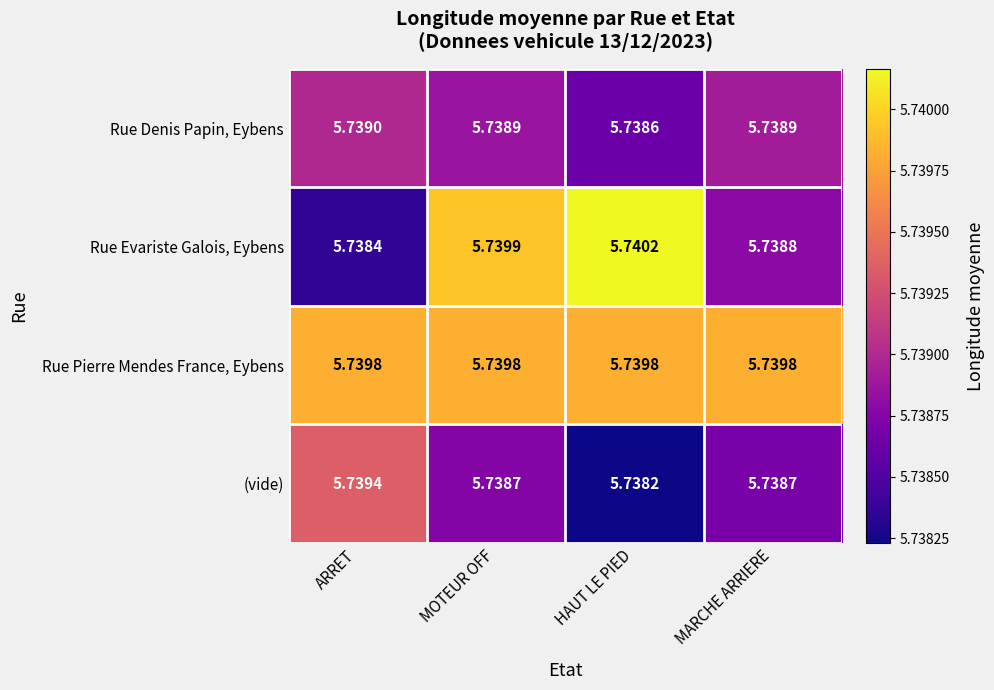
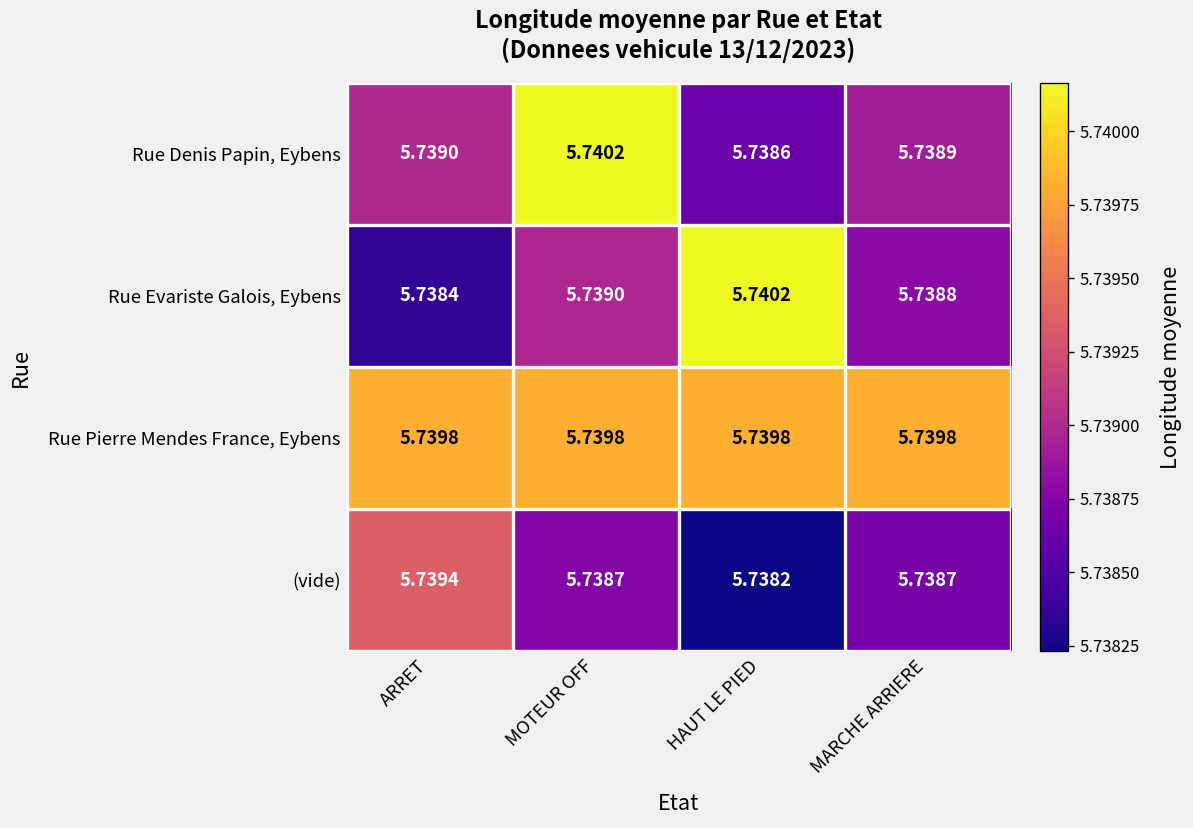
Rue Denis Papin, Eybens, MOTEUR OFF: 5.7389 -> 5.7402
Rue Evariste Galois, Eybens, MOTEUR OFF: 5.7399 -> 5.7390
